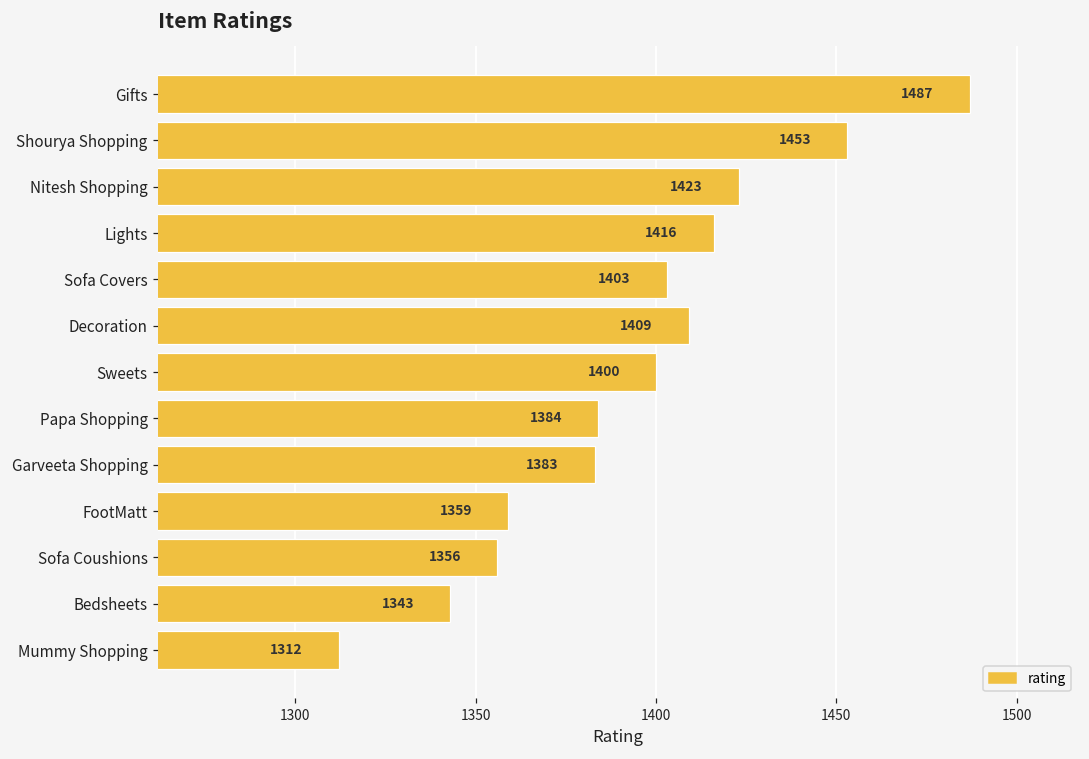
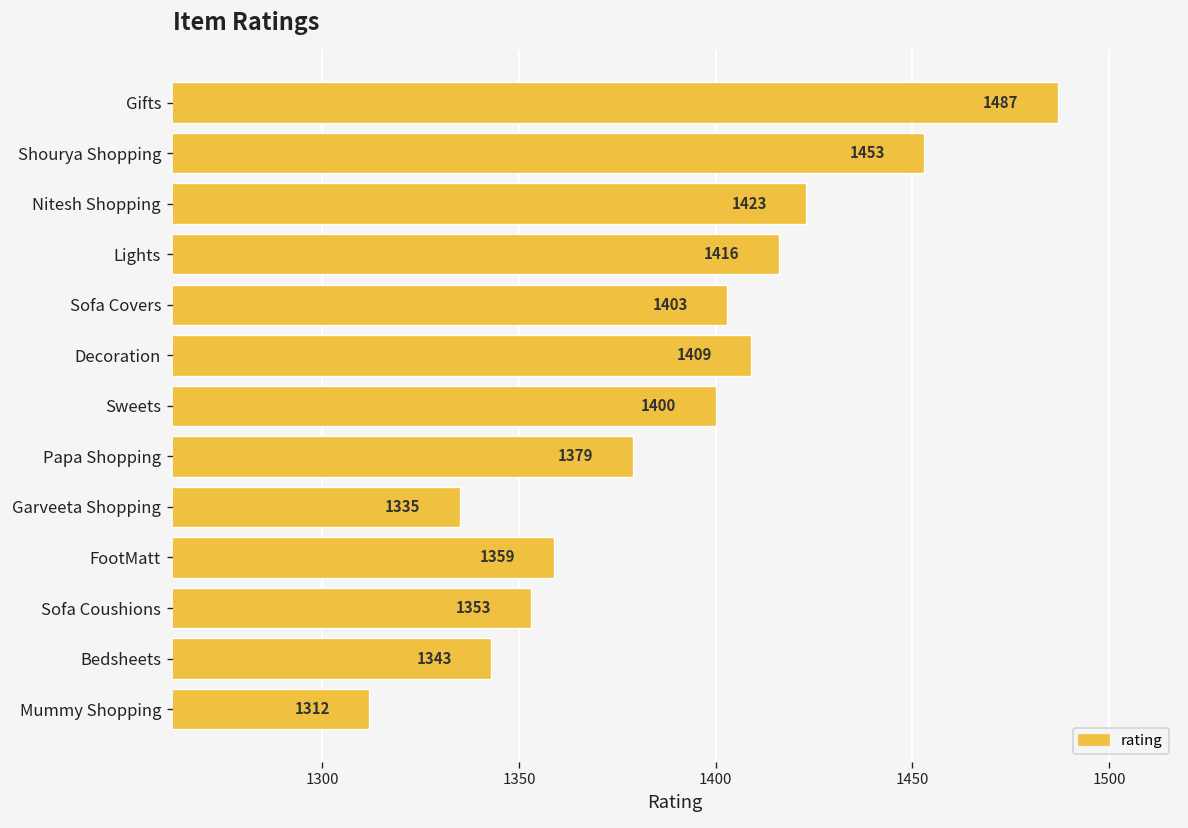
Papa Shopping: 1384 -> 1379
Garveeta Shopping: 1383 -> 1335
Sofa Coushions: 1356 -> 1353
